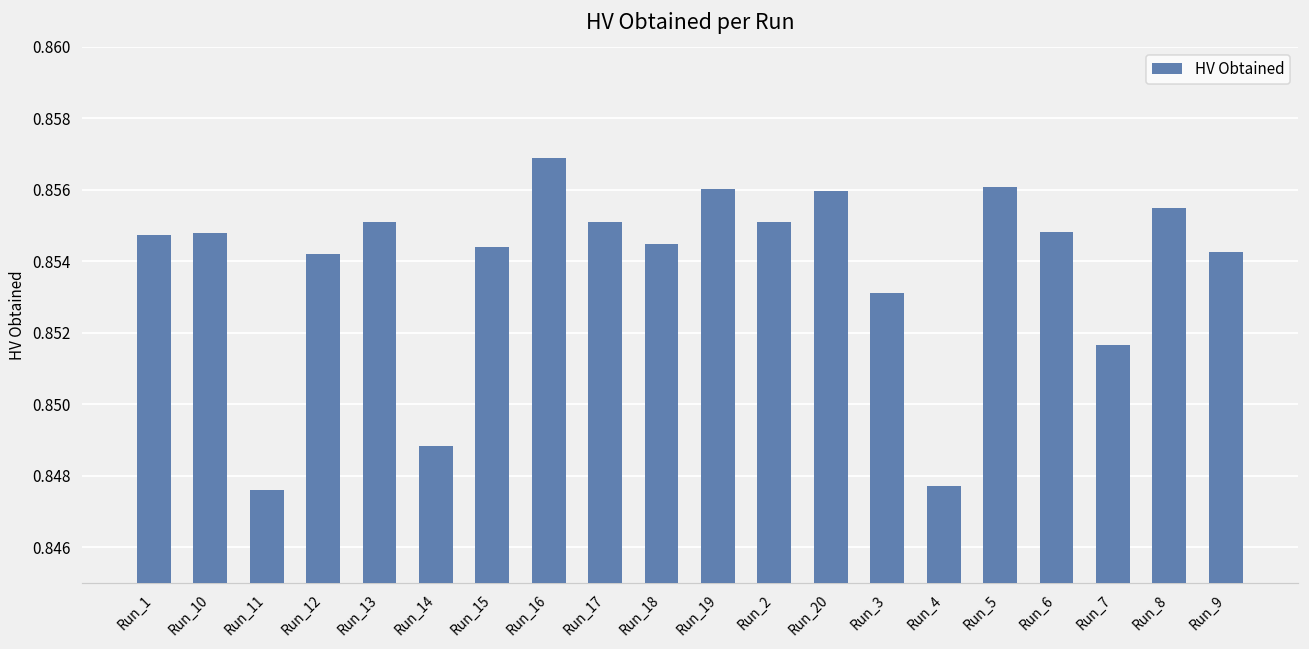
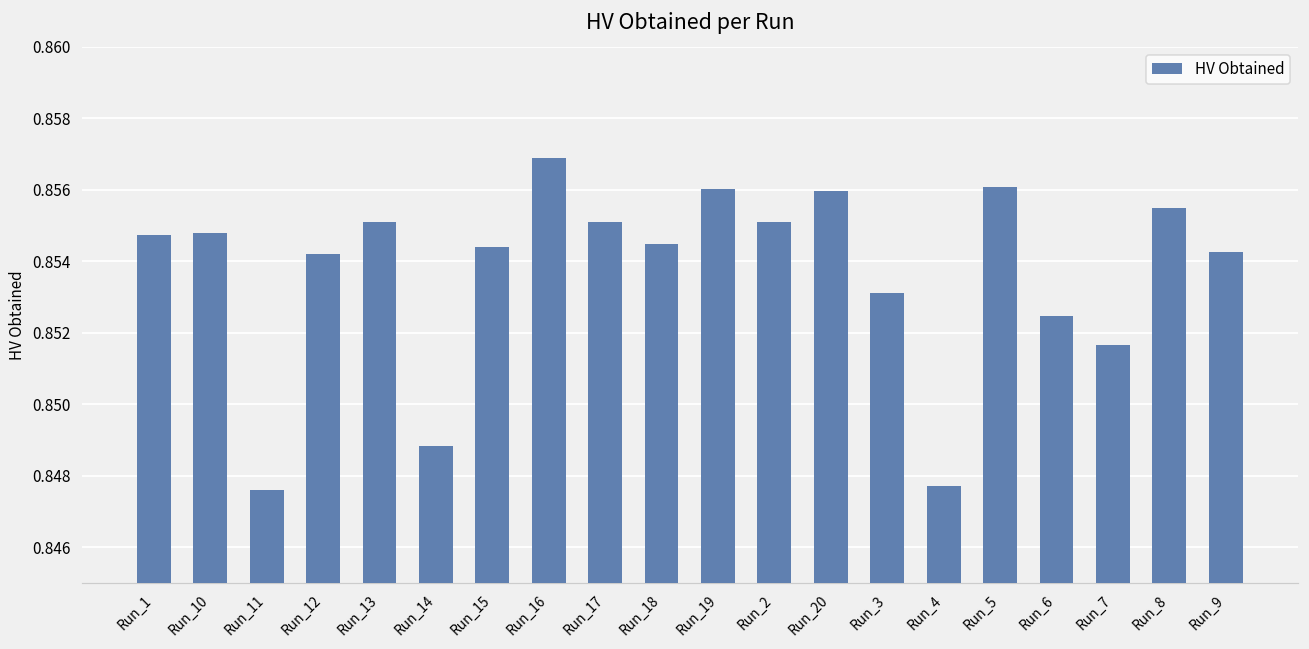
Run_6: 0.8548 -> 0.8525
